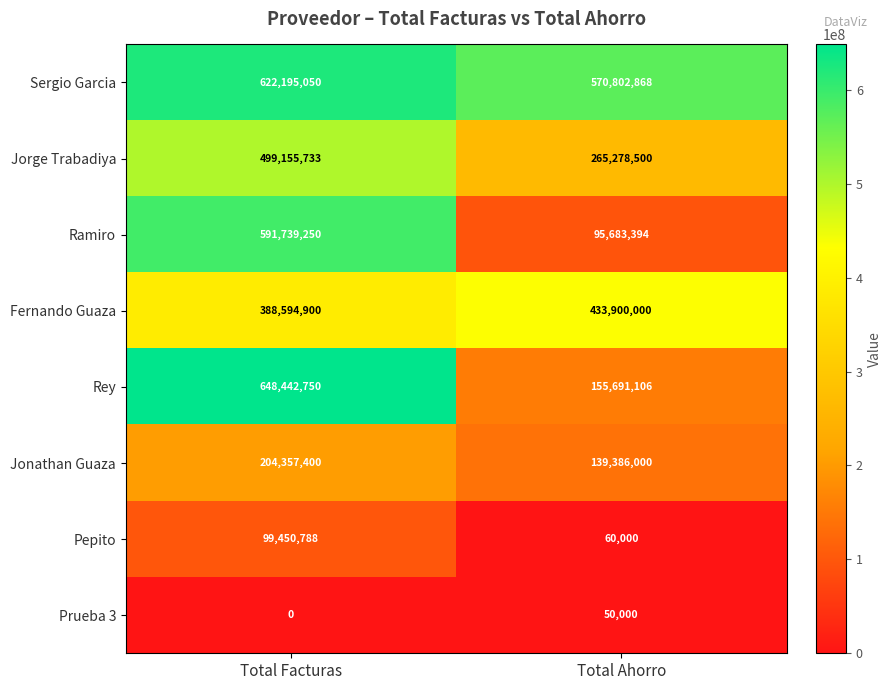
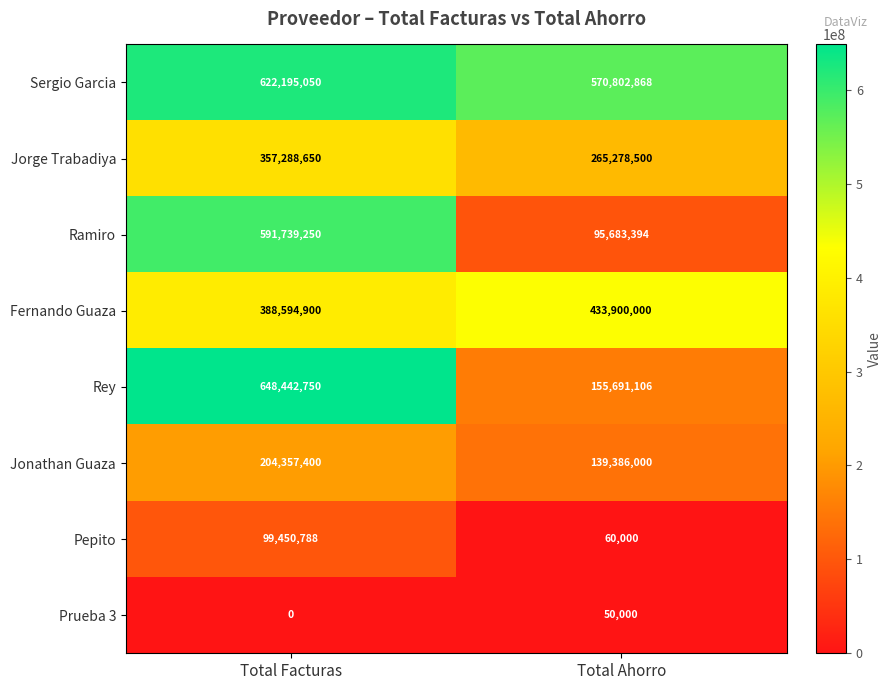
Jorge Trabadiya, Total Facturas: 499,155,733 -> 357,288,650
